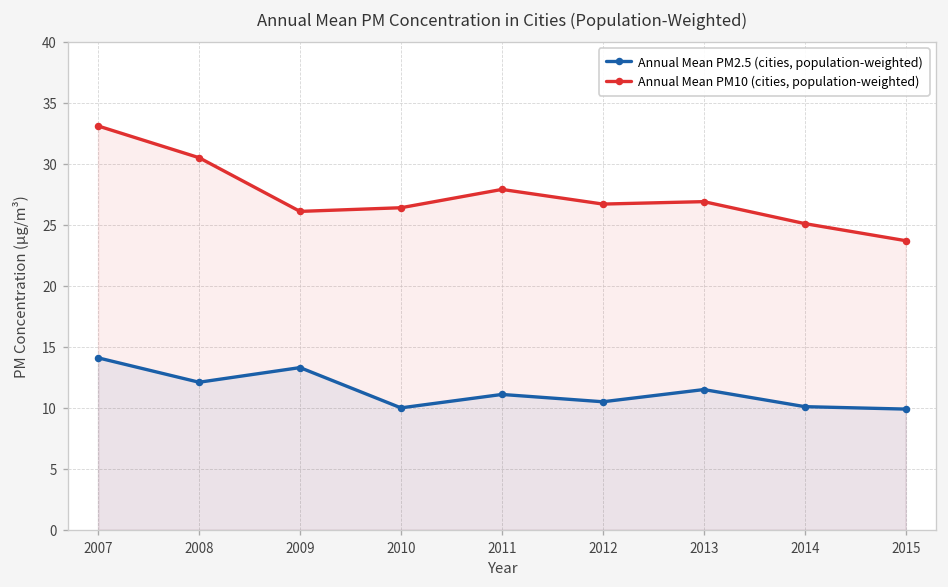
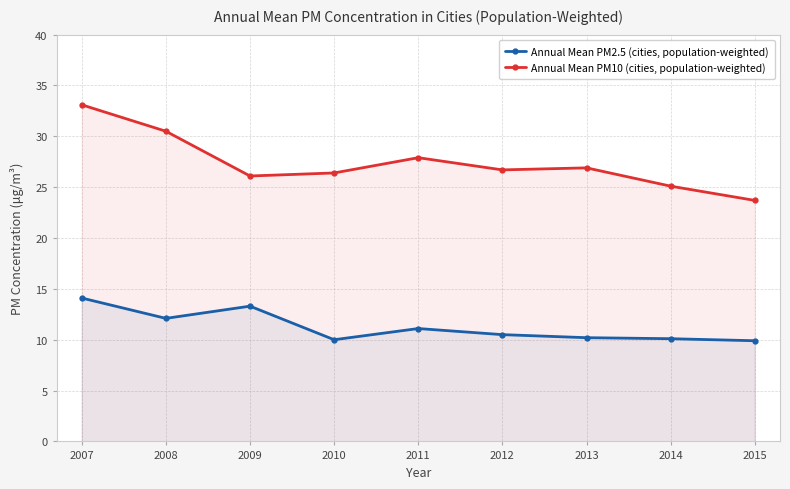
Annual Mean PM2.5 (cities, population-weighted), 2013: 11.5 -> 10.2
